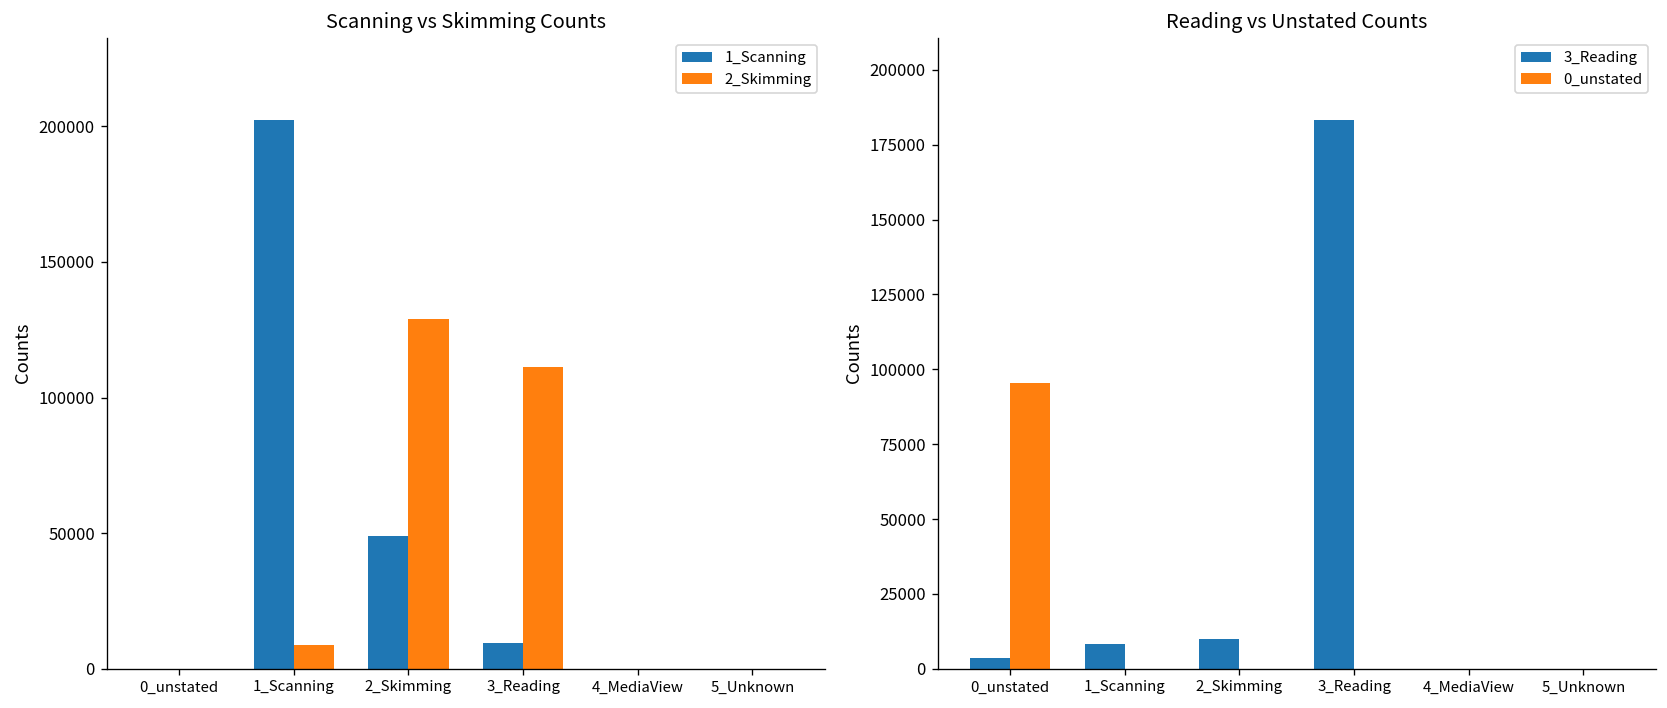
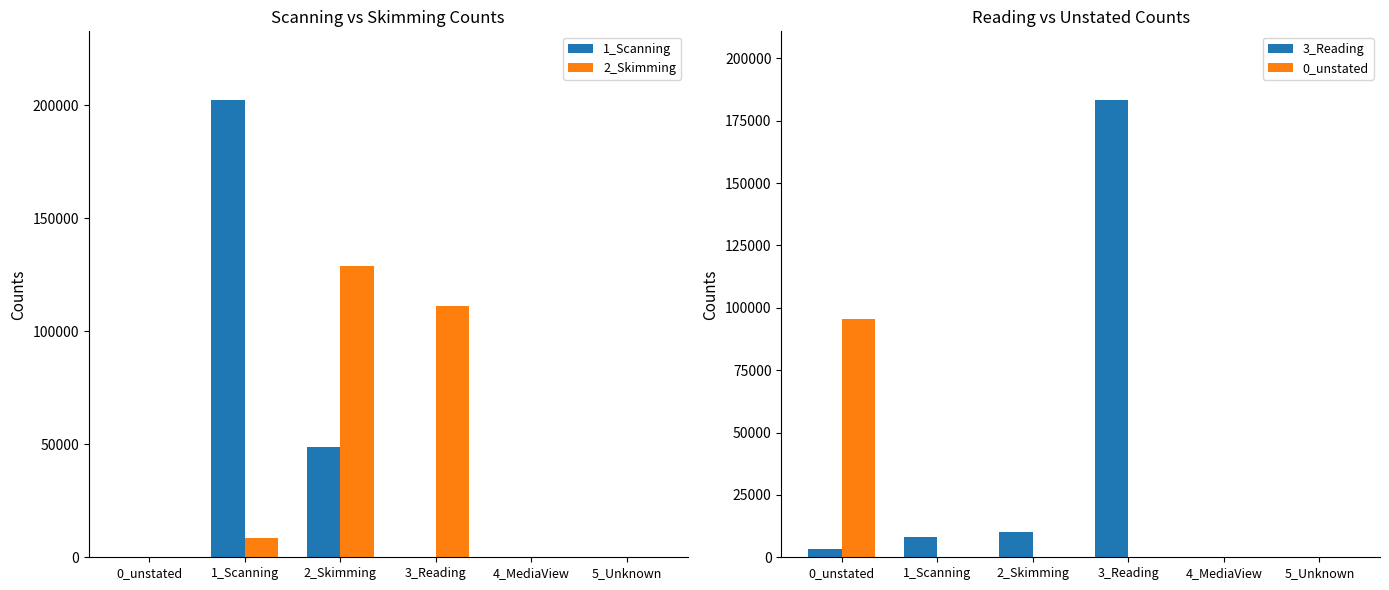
Scanning vs Skimming Counts, 1_Scanning, 3_Reading: 9000 -> 0
